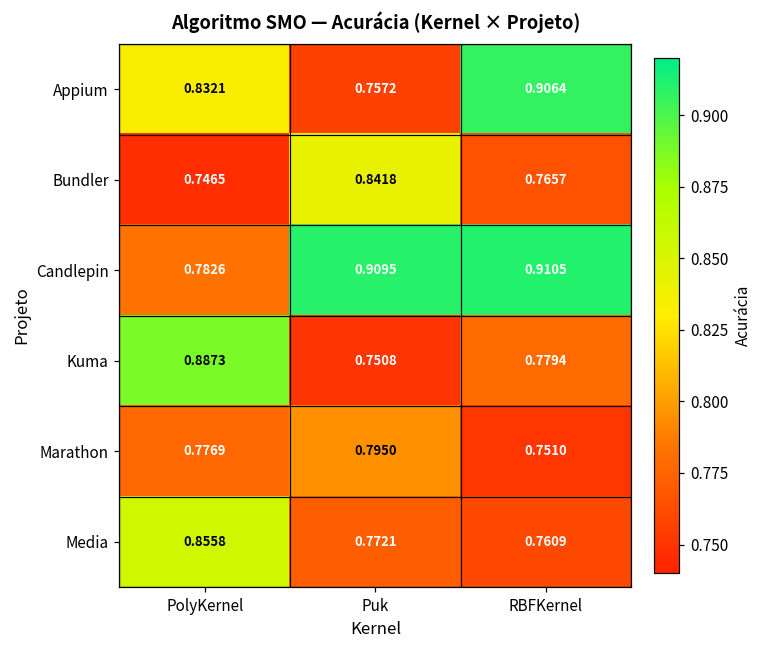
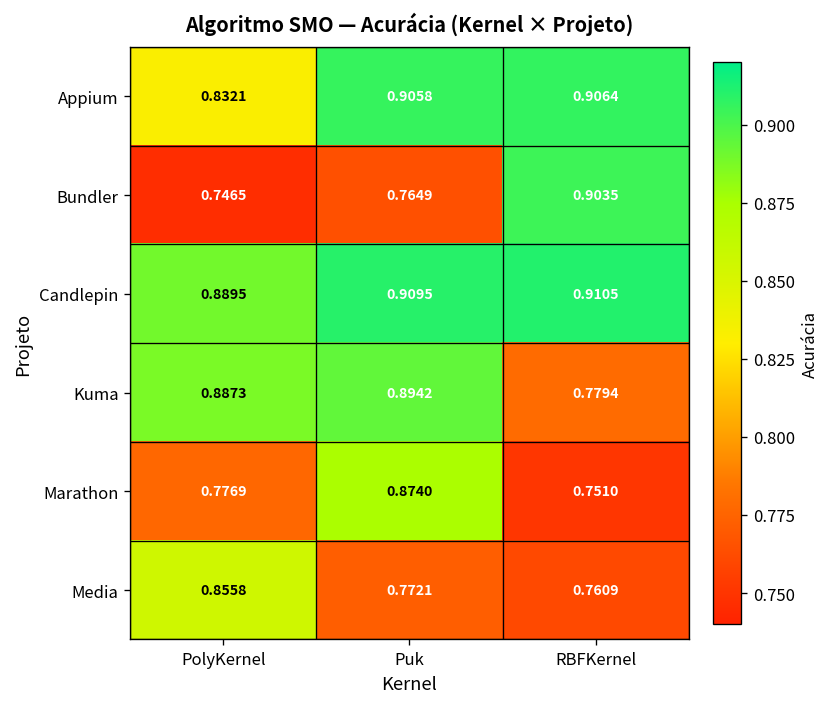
Appium, Puk: 0.7572 -> 0.9058
Bundler, Puk: 0.8418 -> 0.7649
Bundler, RBFKernel: 0.7657 -> 0.9035
Candlepin, PolyKernel: 0.7826 -> 0.8895
Kuma, Puk: 0.7508 -> 0.8942
Marathon, Puk: 0.7950 -> 0.8740
